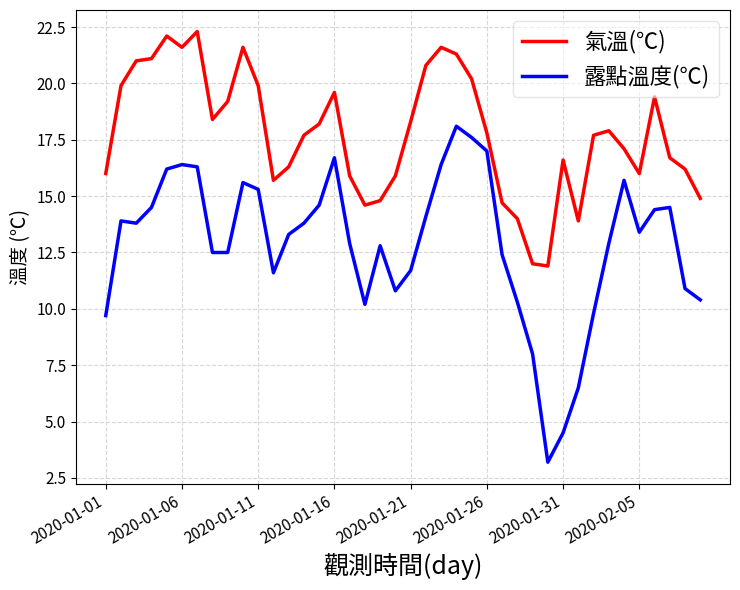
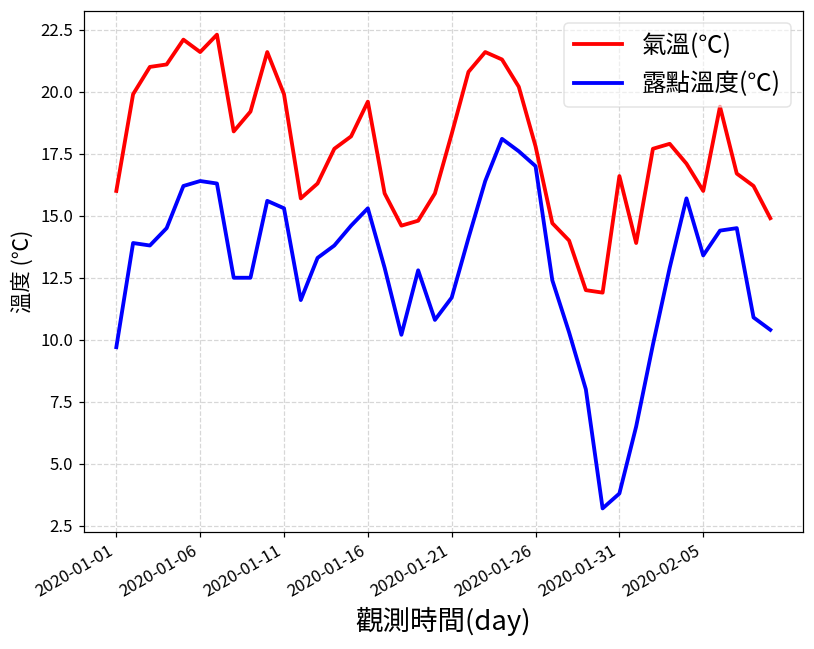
露點溫度(℃), 2020-01-16: 16.7 -> 15.3
露點溫度(℃), 2020-01-31: 4.5 -> 3.8
